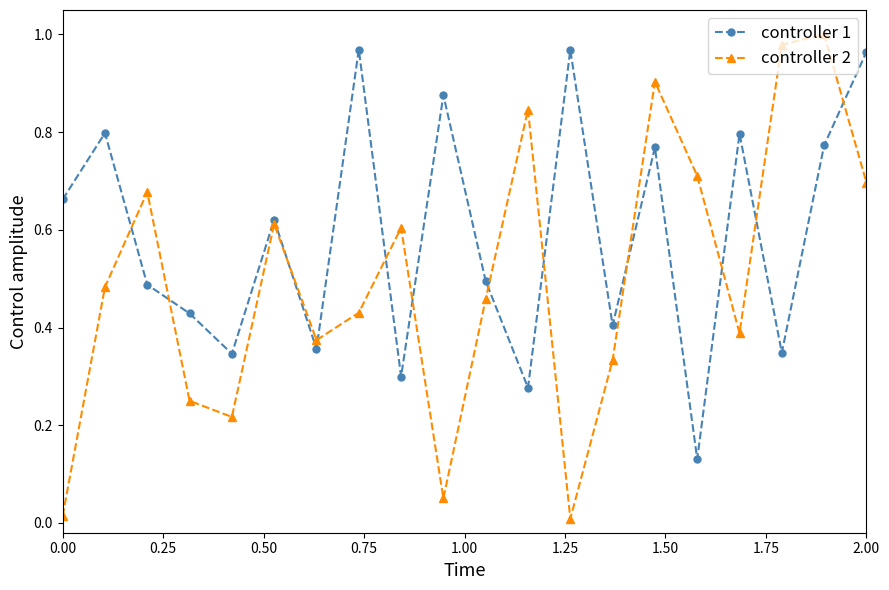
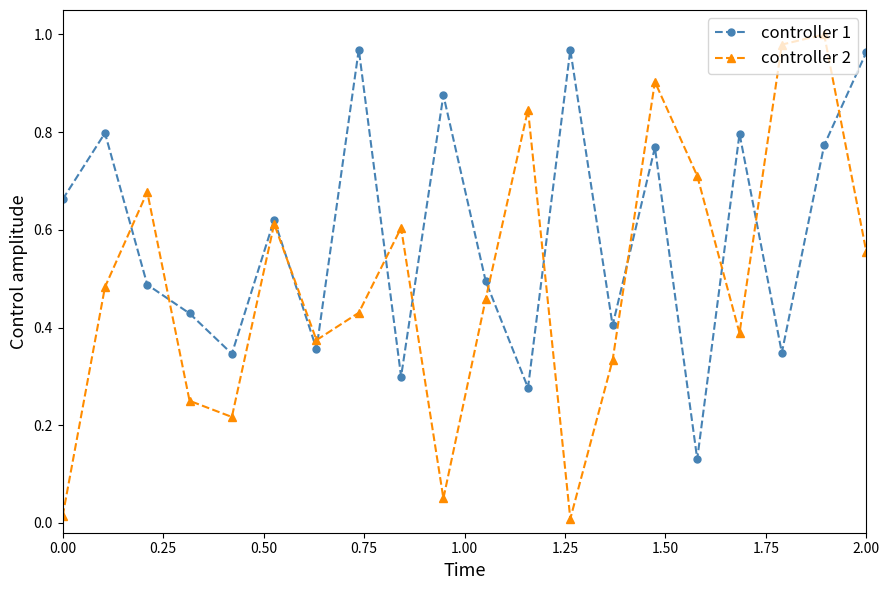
controller 2, 2.00: 0.70 -> 0.55
